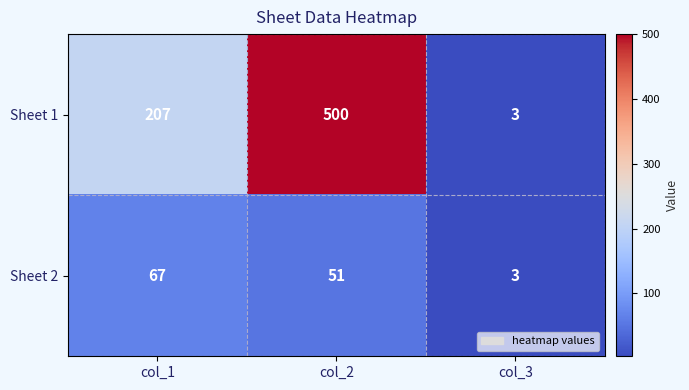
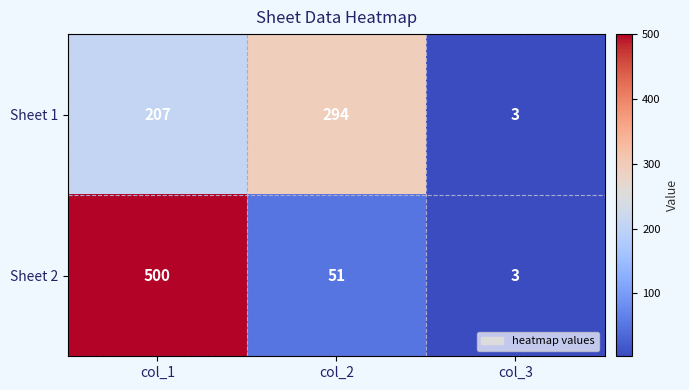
Sheet 1, col_2: 500 -> 294
Sheet 2, col_1: 67 -> 500
